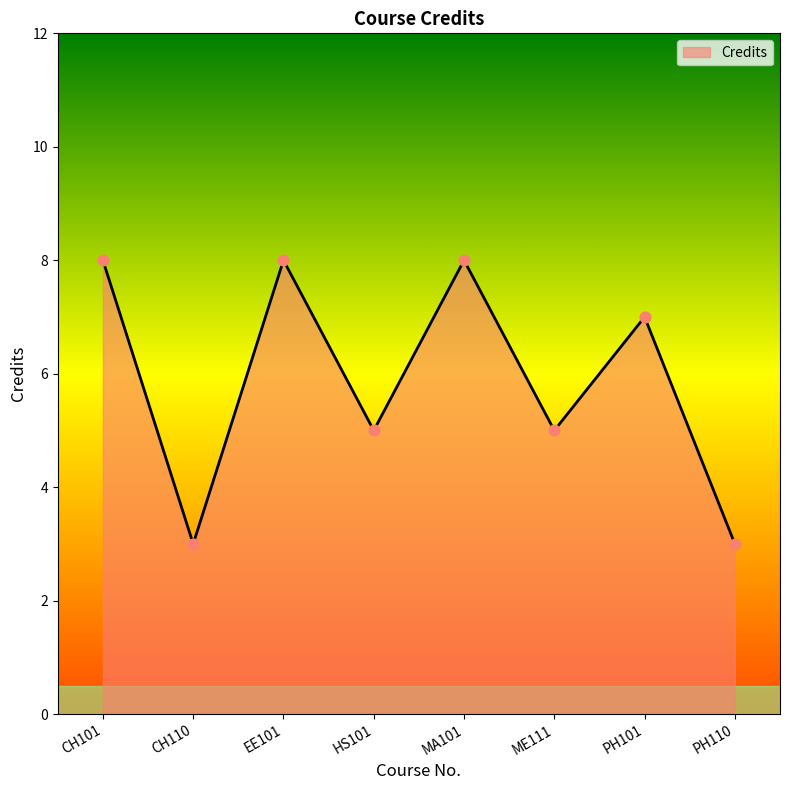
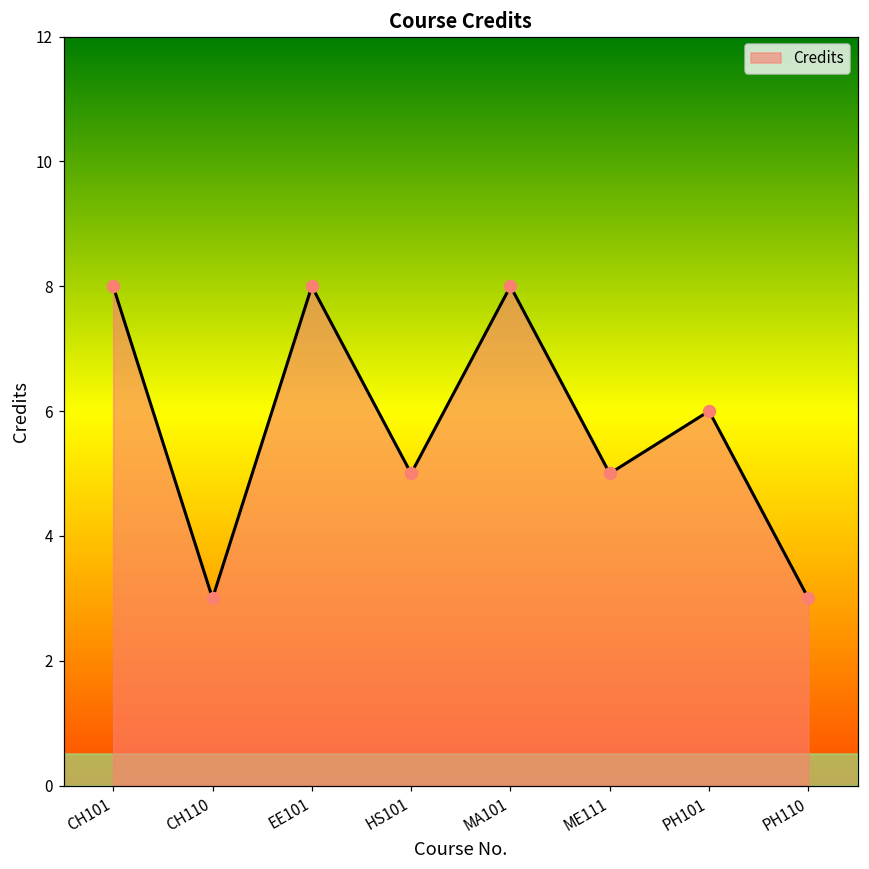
PH101: 7 -> 6
